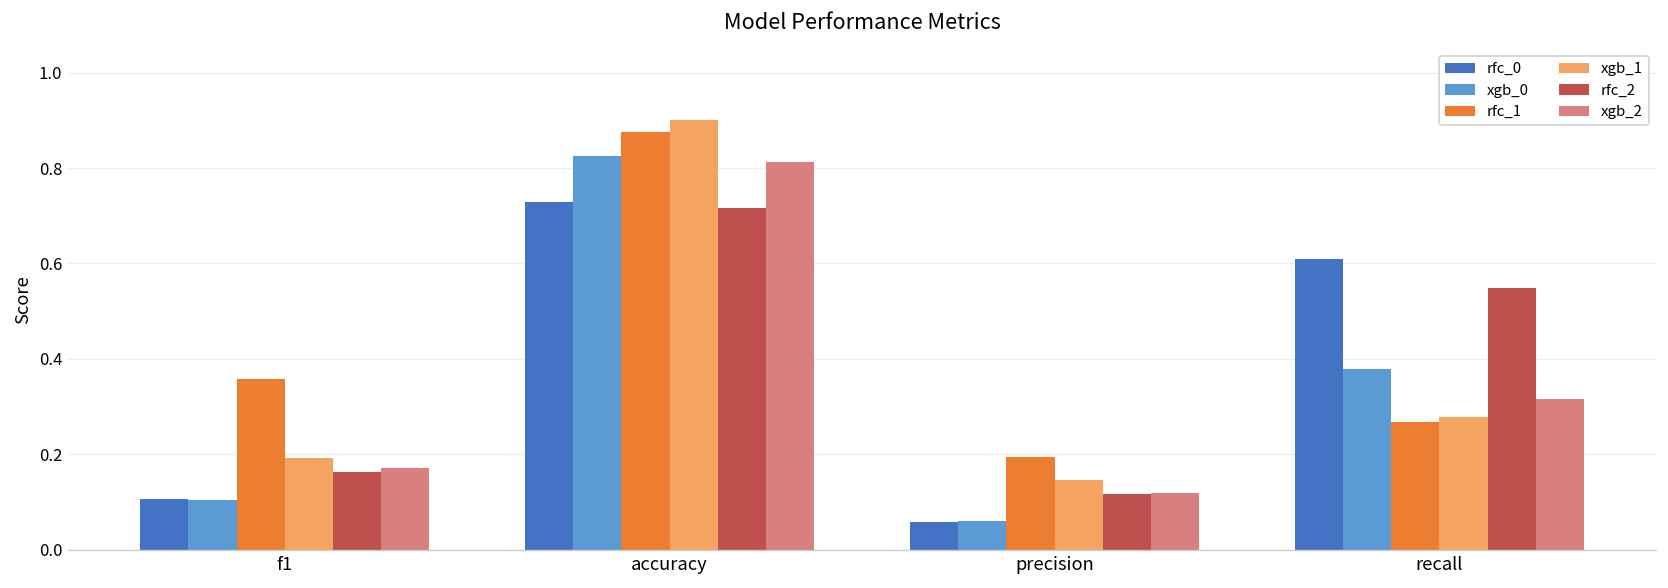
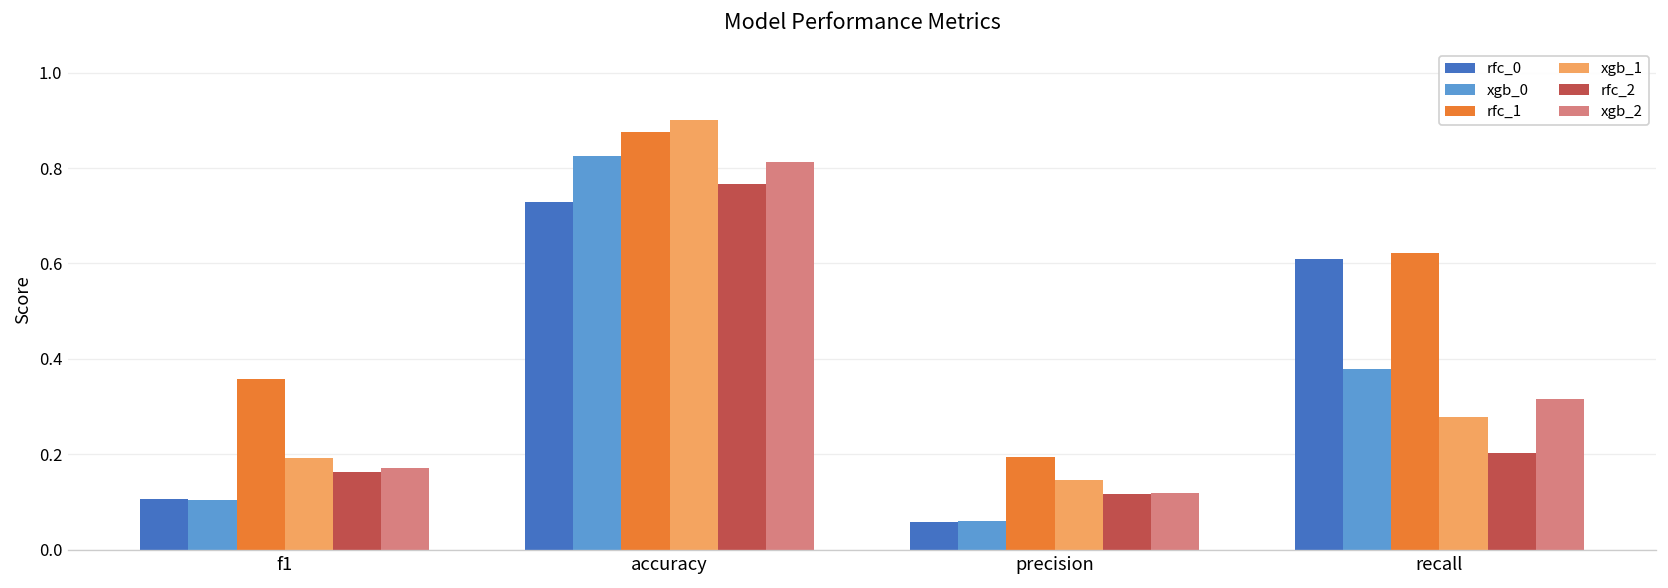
rfc_2, accuracy: 0.72 -> 0.77
rfc_1, recall: 0.27 -> 0.62
rfc_2, recall: 0.55 -> 0.20
